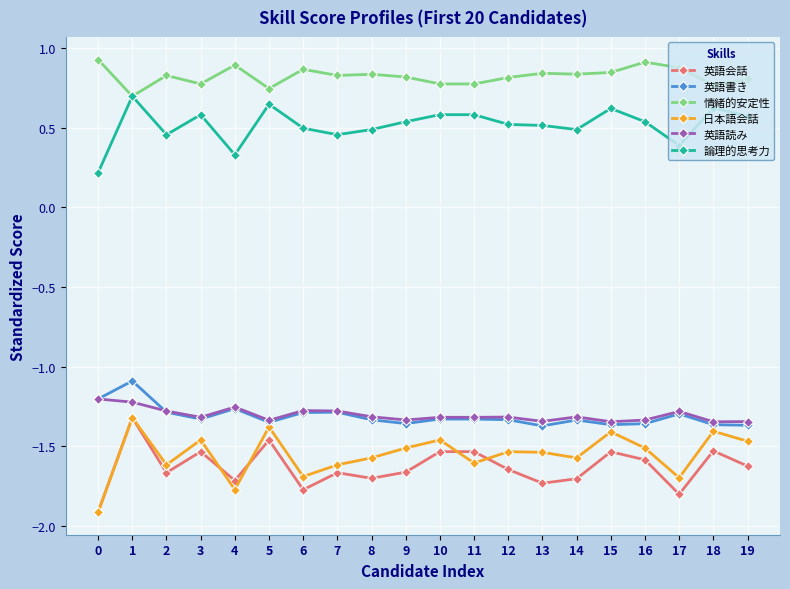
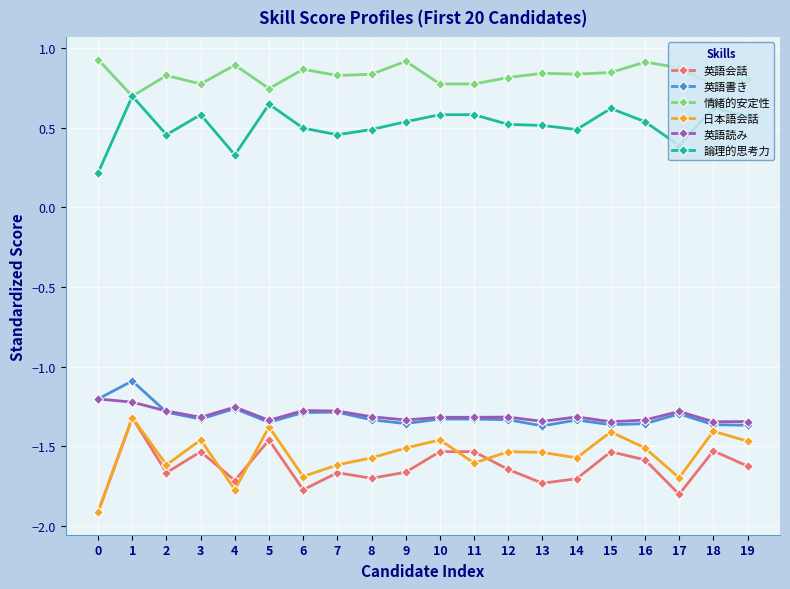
情緒的安定性, 9: 0.82 -> 0.92
